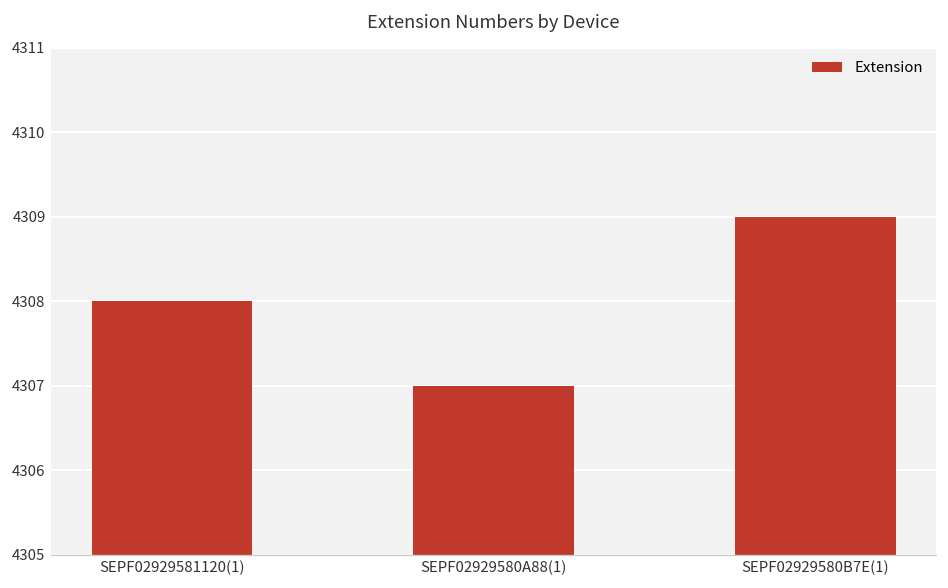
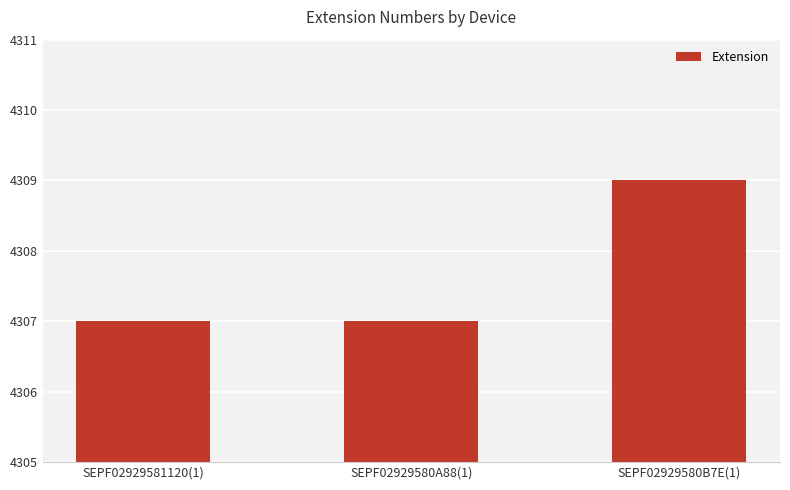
SEPF02929581120(1): 4308 -> 4307
